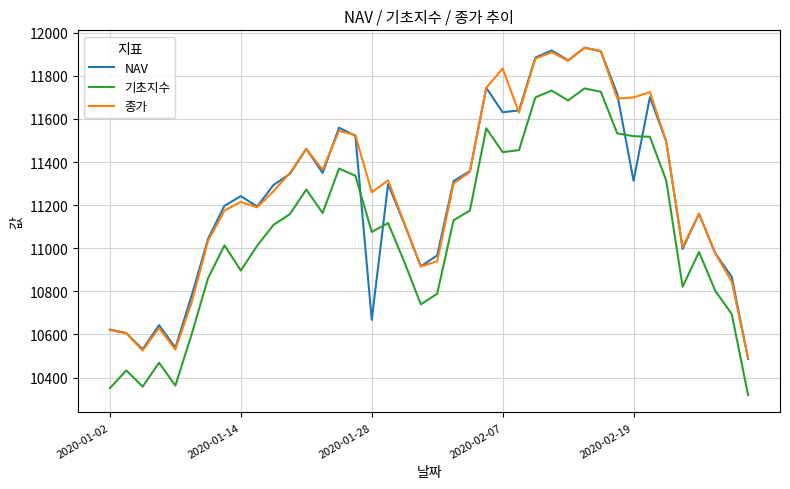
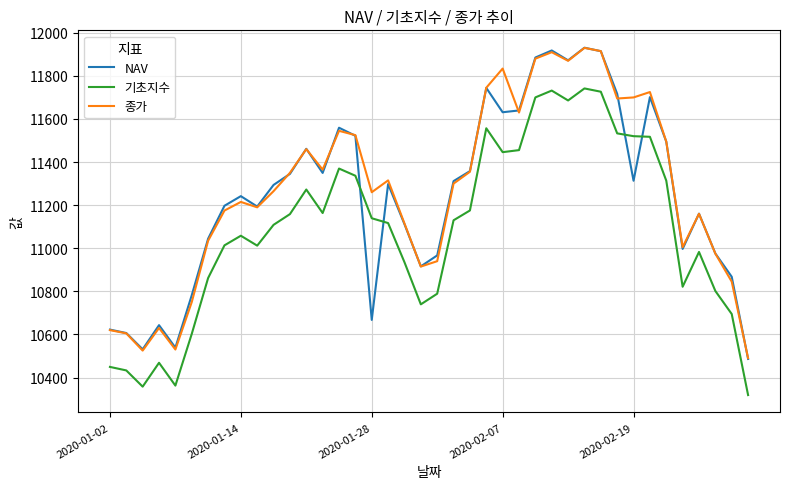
기초지수, 2020-01-02: 10350 -> 10450
기초지수, 2020-01-14: 10900 -> 11060
기초지수, 2020-01-28: 11080 -> 11140
